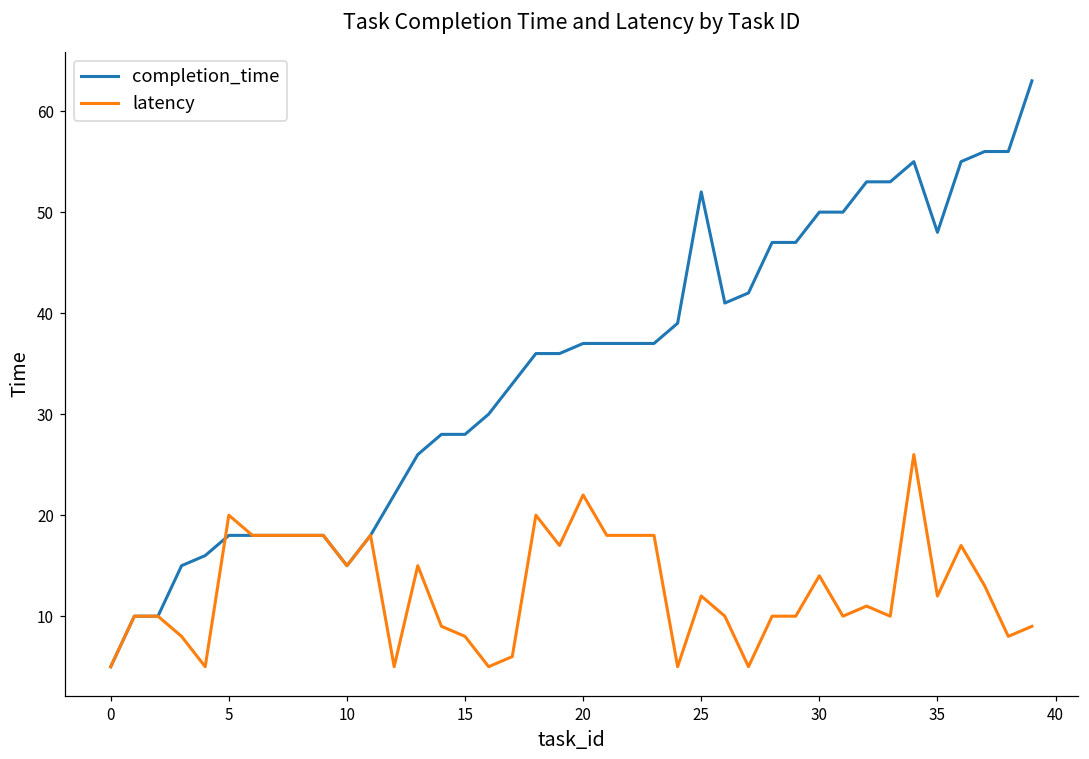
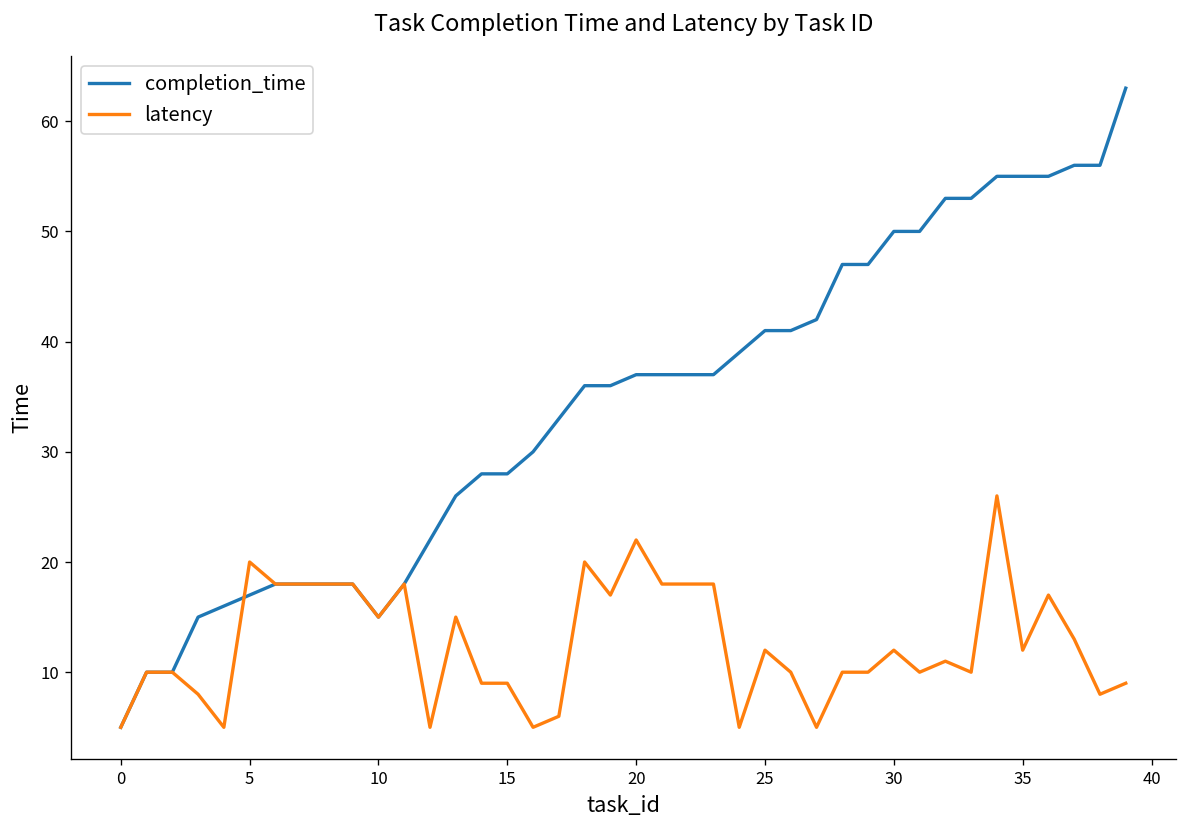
completion_time, 5: 18 -> 17
latency, 15: 8 -> 9
completion_time, 25: 52 -> 41
latency, 30: 14 -> 12
completion_time, 35: 48 -> 55
